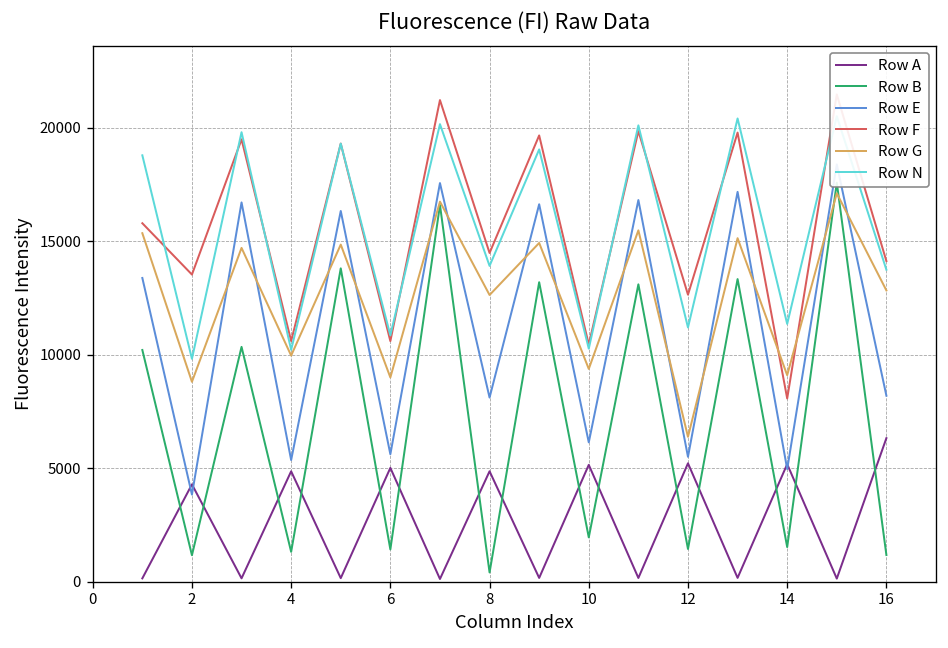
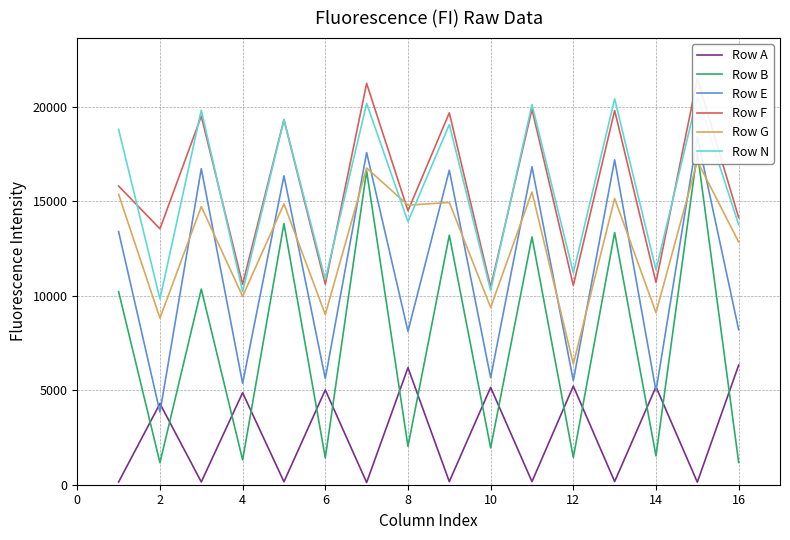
Row A, 8: 4900 -> 6200
Row B, 8: 400 -> 2000
Row G, 8: 12600 -> 14800
Row E, 10: 6100 -> 5700
Row F, 12: 12600 -> 10500
Row F, 14: 8100 -> 10700
